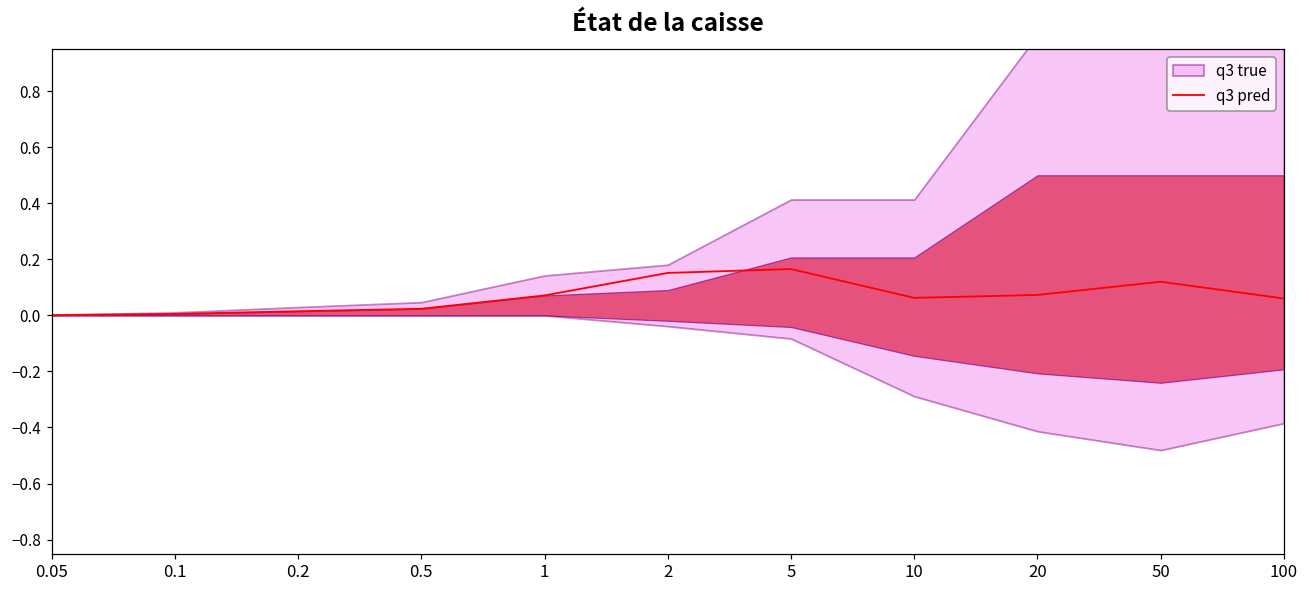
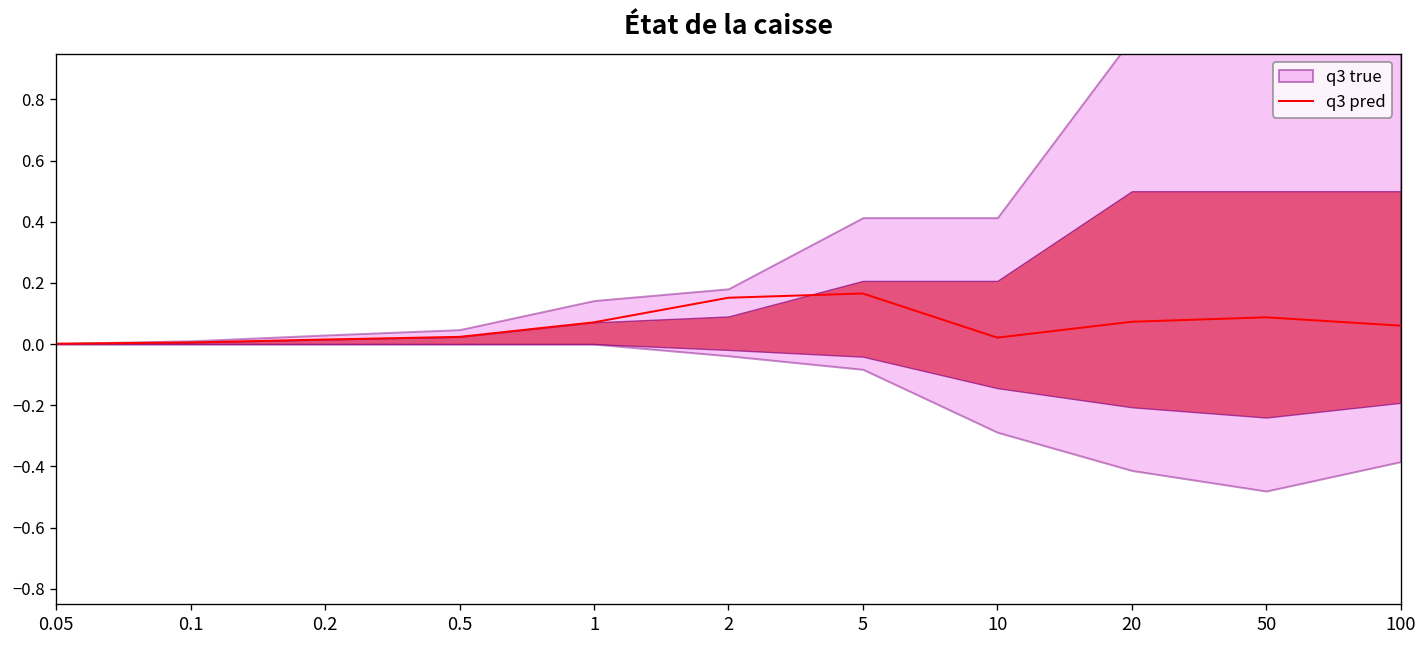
q3 pred, 10: 0.06 -> 0.02
q3 pred, 50: 0.12 -> 0.09
